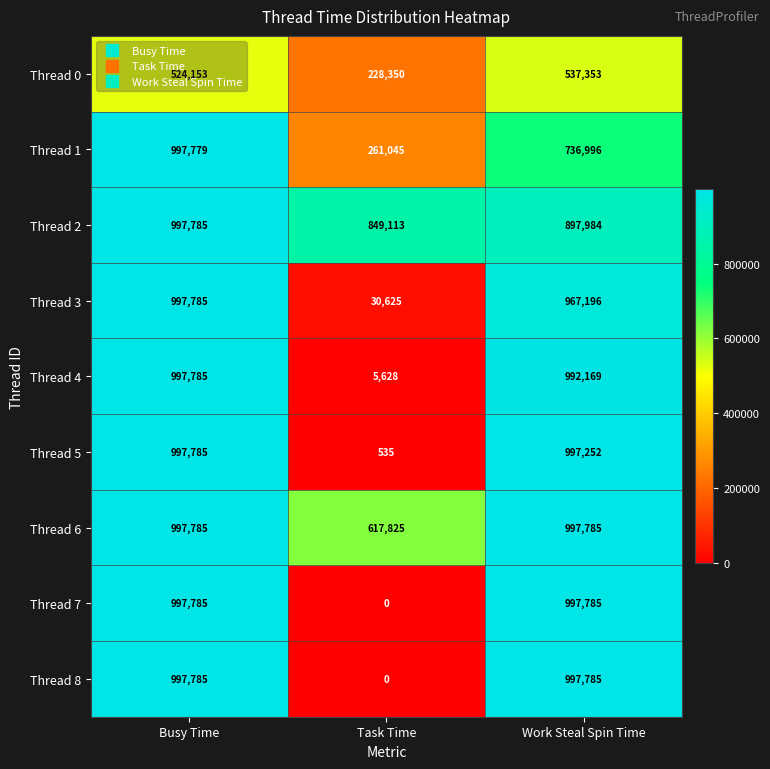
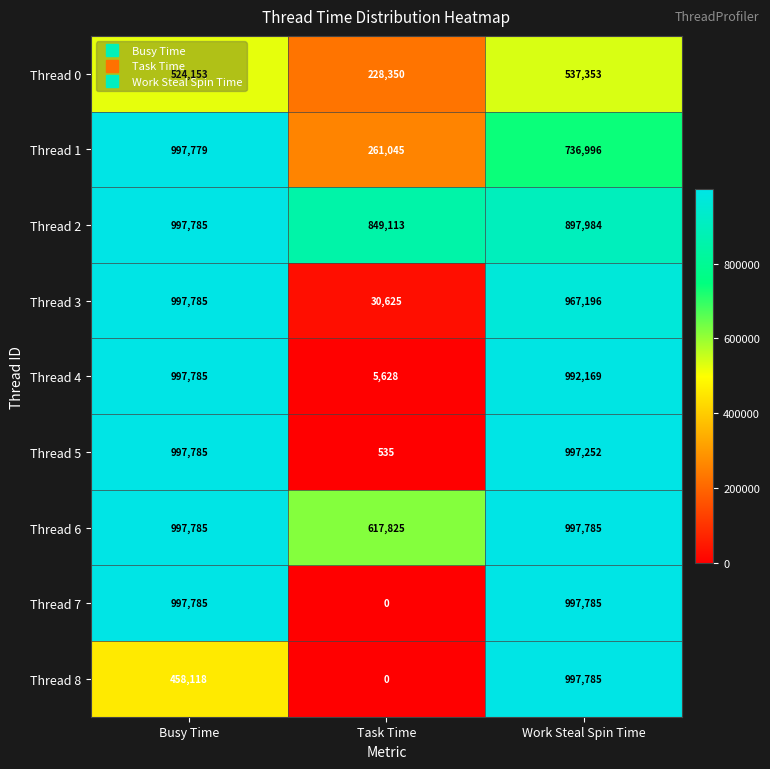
Thread 8, Busy Time: 997,785 -> 458,118
